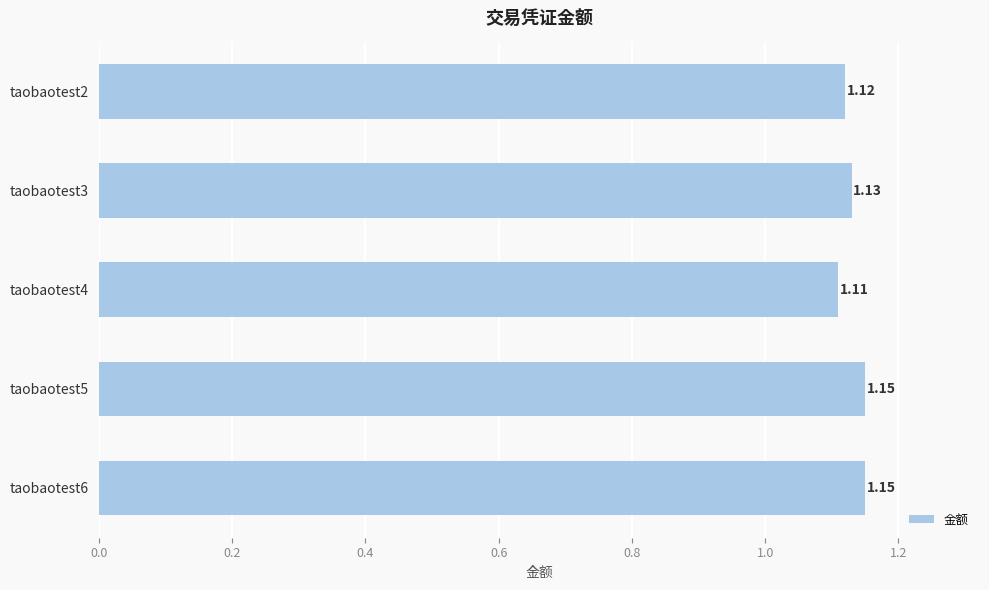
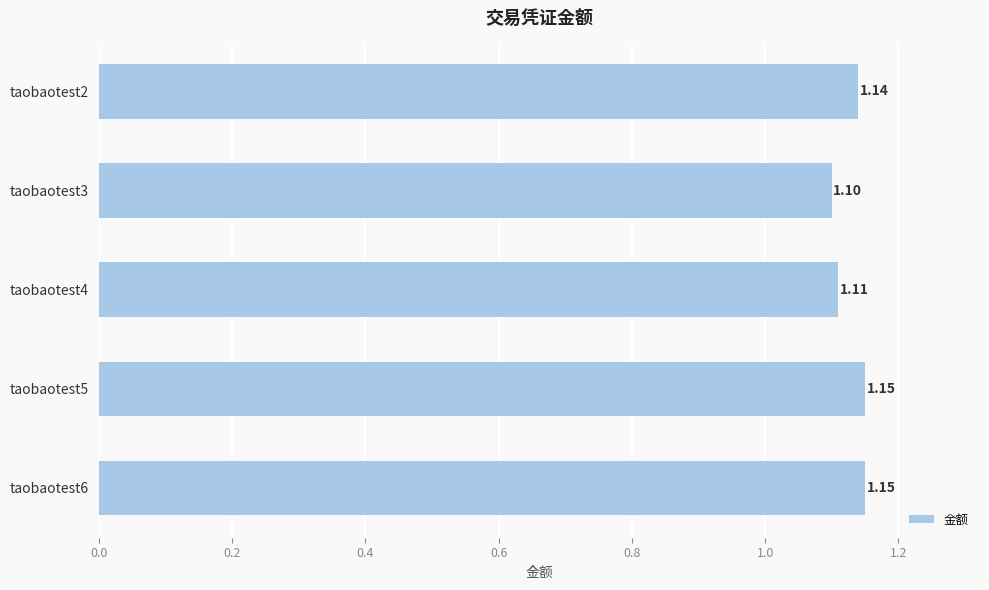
taobaotest2: 1.12 -> 1.14
taobaotest3: 1.13 -> 1.10
